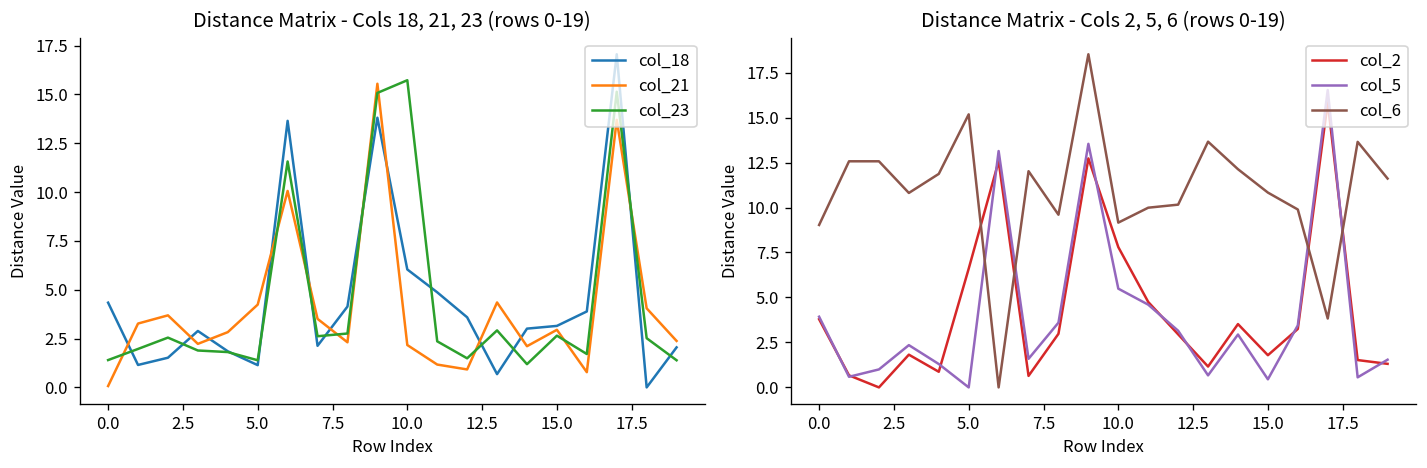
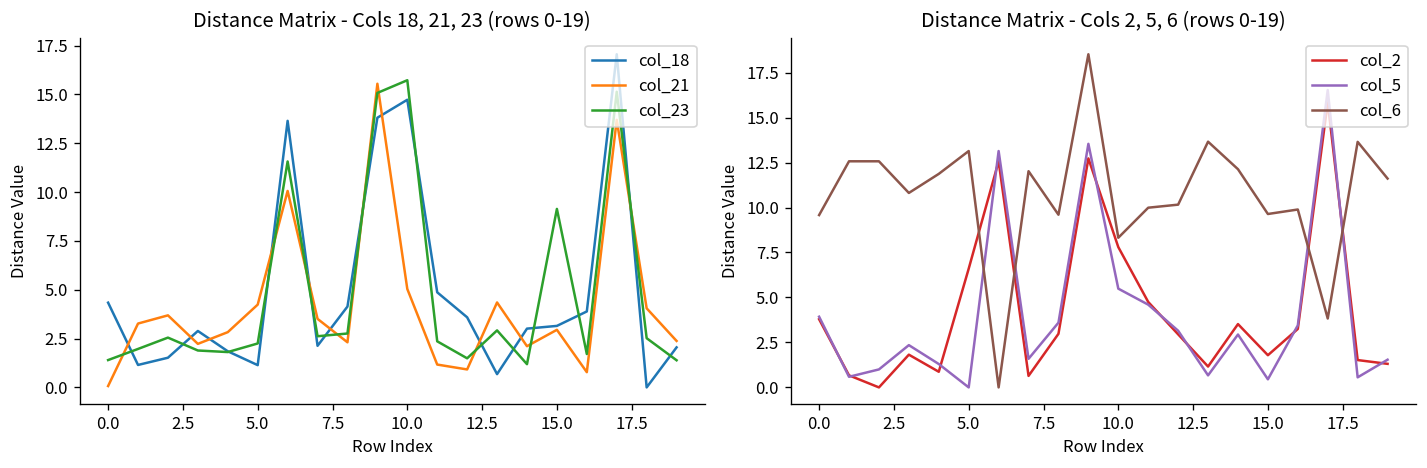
Distance Matrix - Cols 18, 21, 23 (rows 0-19), col_23, 5.0: 1.4 -> 2.3
Distance Matrix - Cols 18, 21, 23 (rows 0-19), col_18, 10.0: 6.0 -> 14.7
Distance Matrix - Cols 18, 21, 23 (rows 0-19), col_21, 10.0: 2.2 -> 5.0
Distance Matrix - Cols 18, 21, 23 (rows 0-19), col_23, 15.0: 2.7 -> 9.1
Distance Matrix - Cols 2, 5, 6 (rows 0-19), col_6, 0.0: 9.0 -> 9.6
Distance Matrix - Cols 2, 5, 6 (rows 0-19), col_6, 5.0: 15.2 -> 13.1
Distance Matrix - Cols 2, 5, 6 (rows 0-19), col_6, 10.0: 9.2 -> 8.3
Distance Matrix - Cols 2, 5, 6 (rows 0-19), col_6, 15.0: 10.8 -> 9.6
